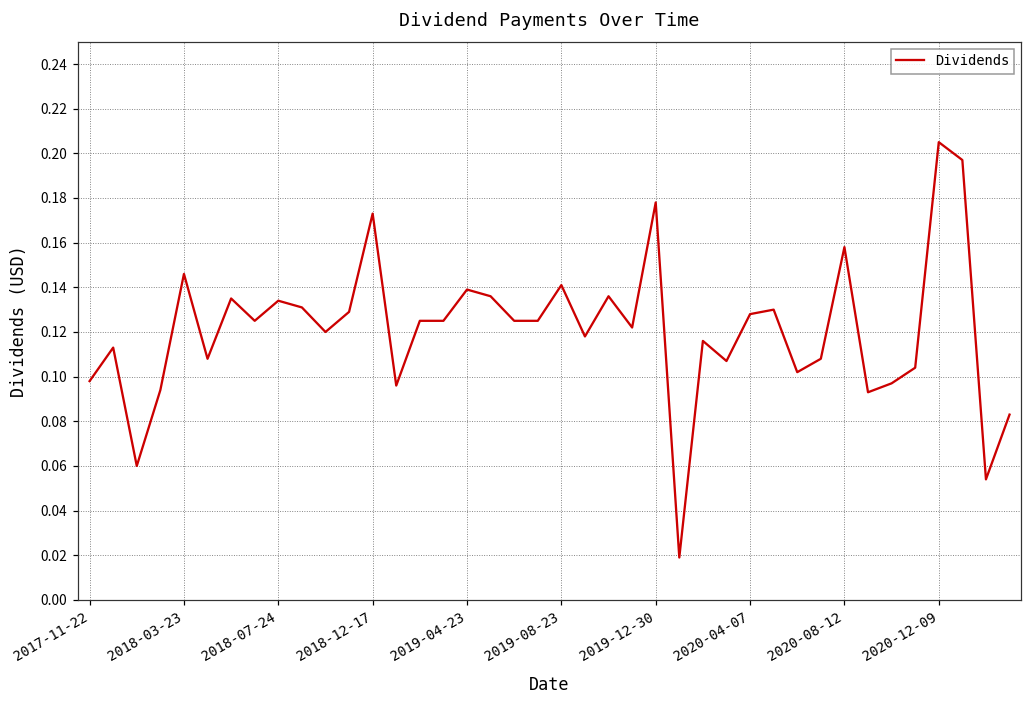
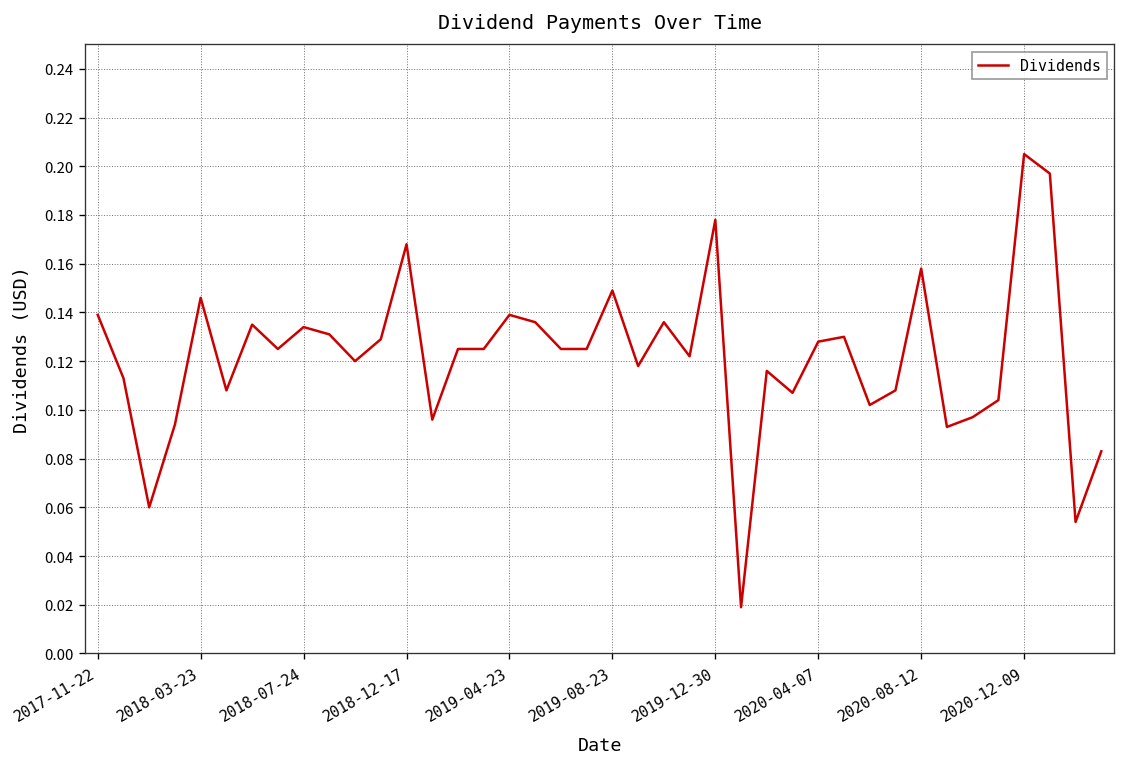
2017-11-22: 0.098 -> 0.139
2018-12-17: 0.173 -> 0.168
2019-08-23: 0.141 -> 0.149
